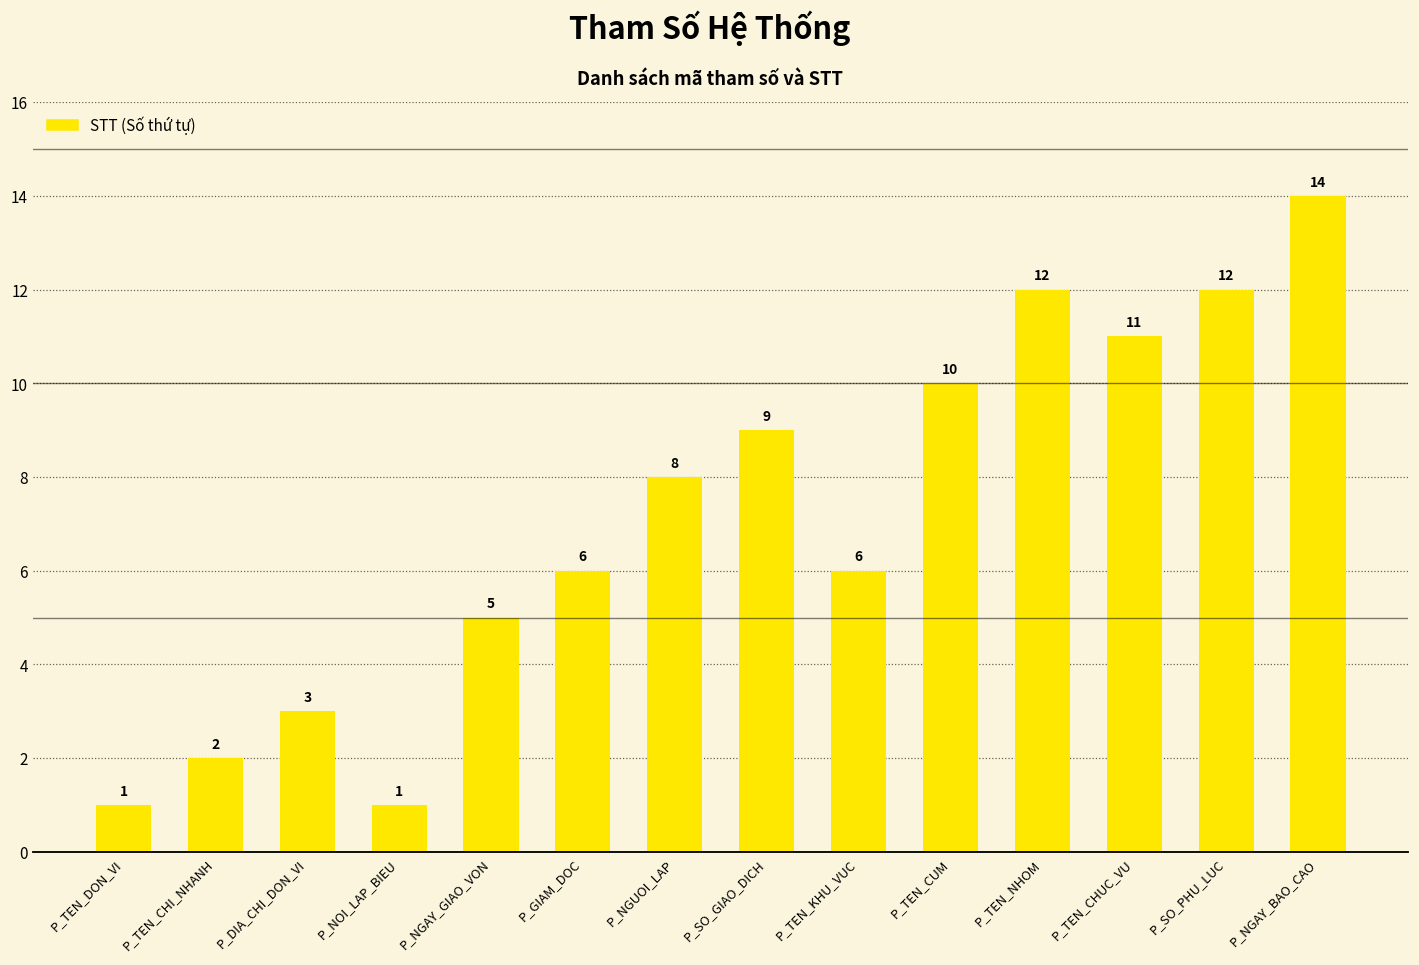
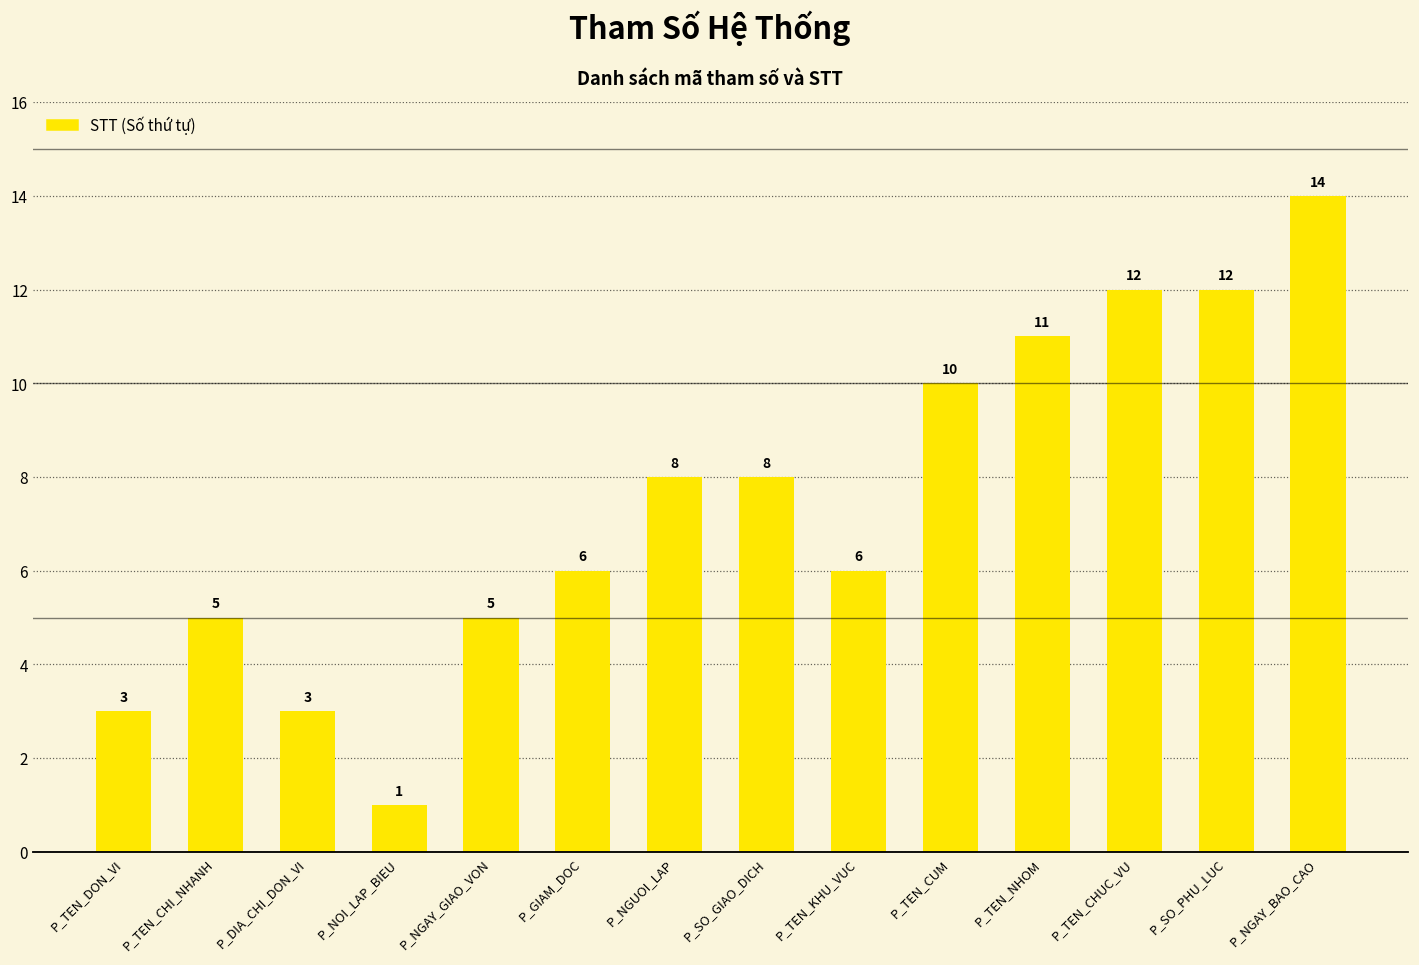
P_TEN_DON_VI: 1 -> 3
P_TEN_CHI_NHANH: 2 -> 5
P_SO_GIAO_DICH: 9 -> 8
P_TEN_NHOM: 12 -> 11
P_TEN_CHUC_VU: 11 -> 12
